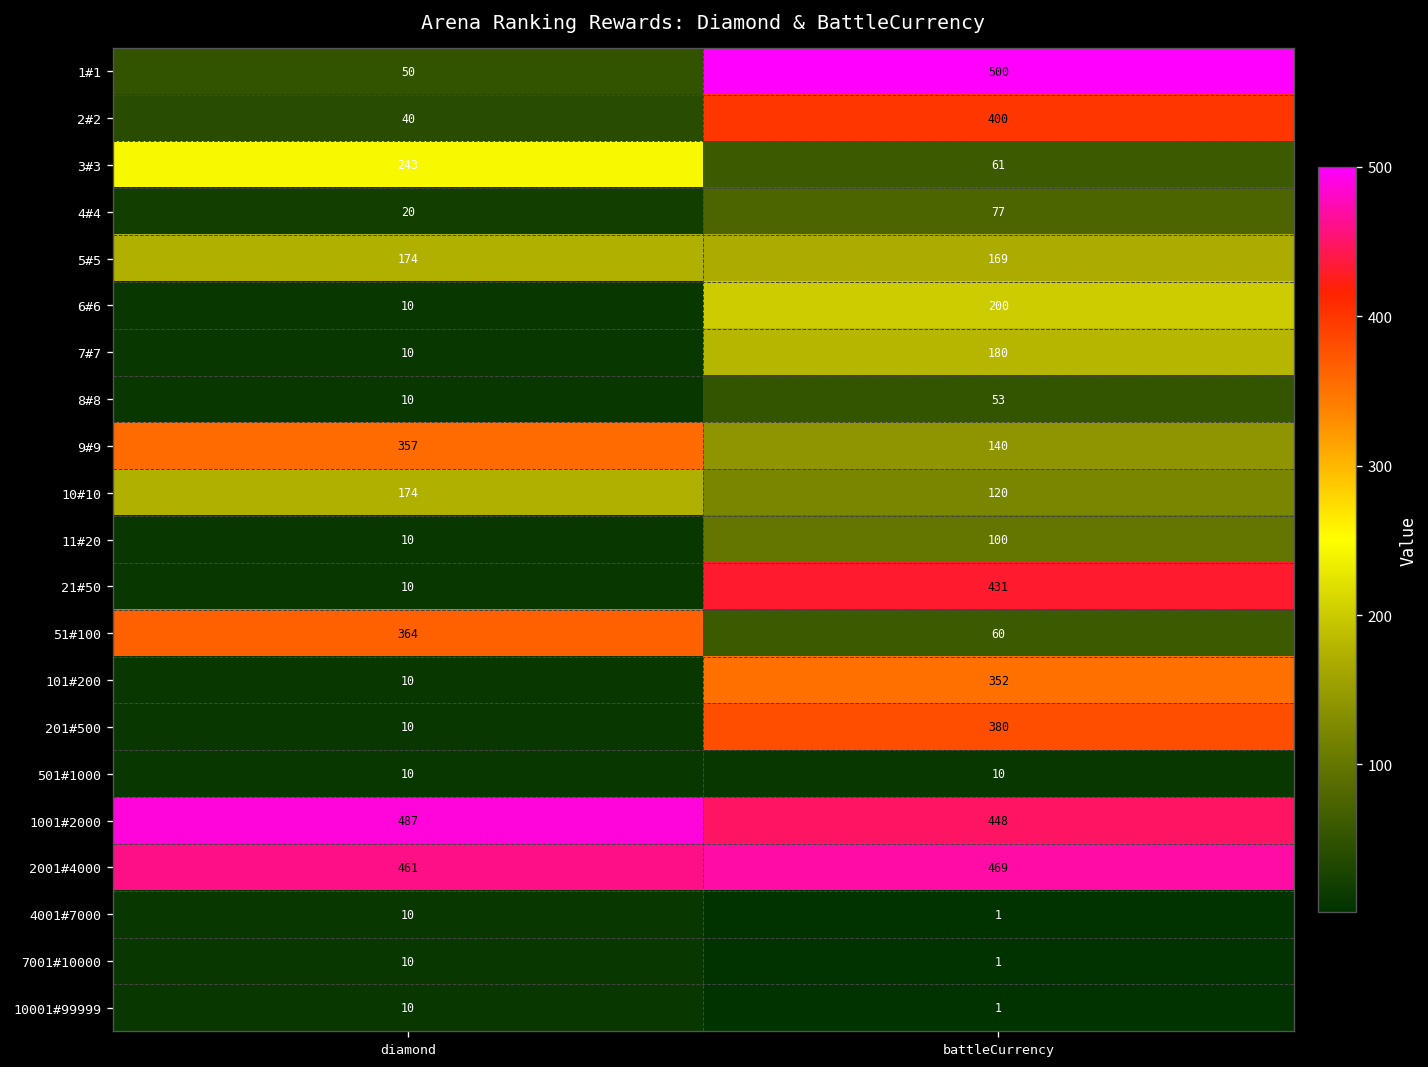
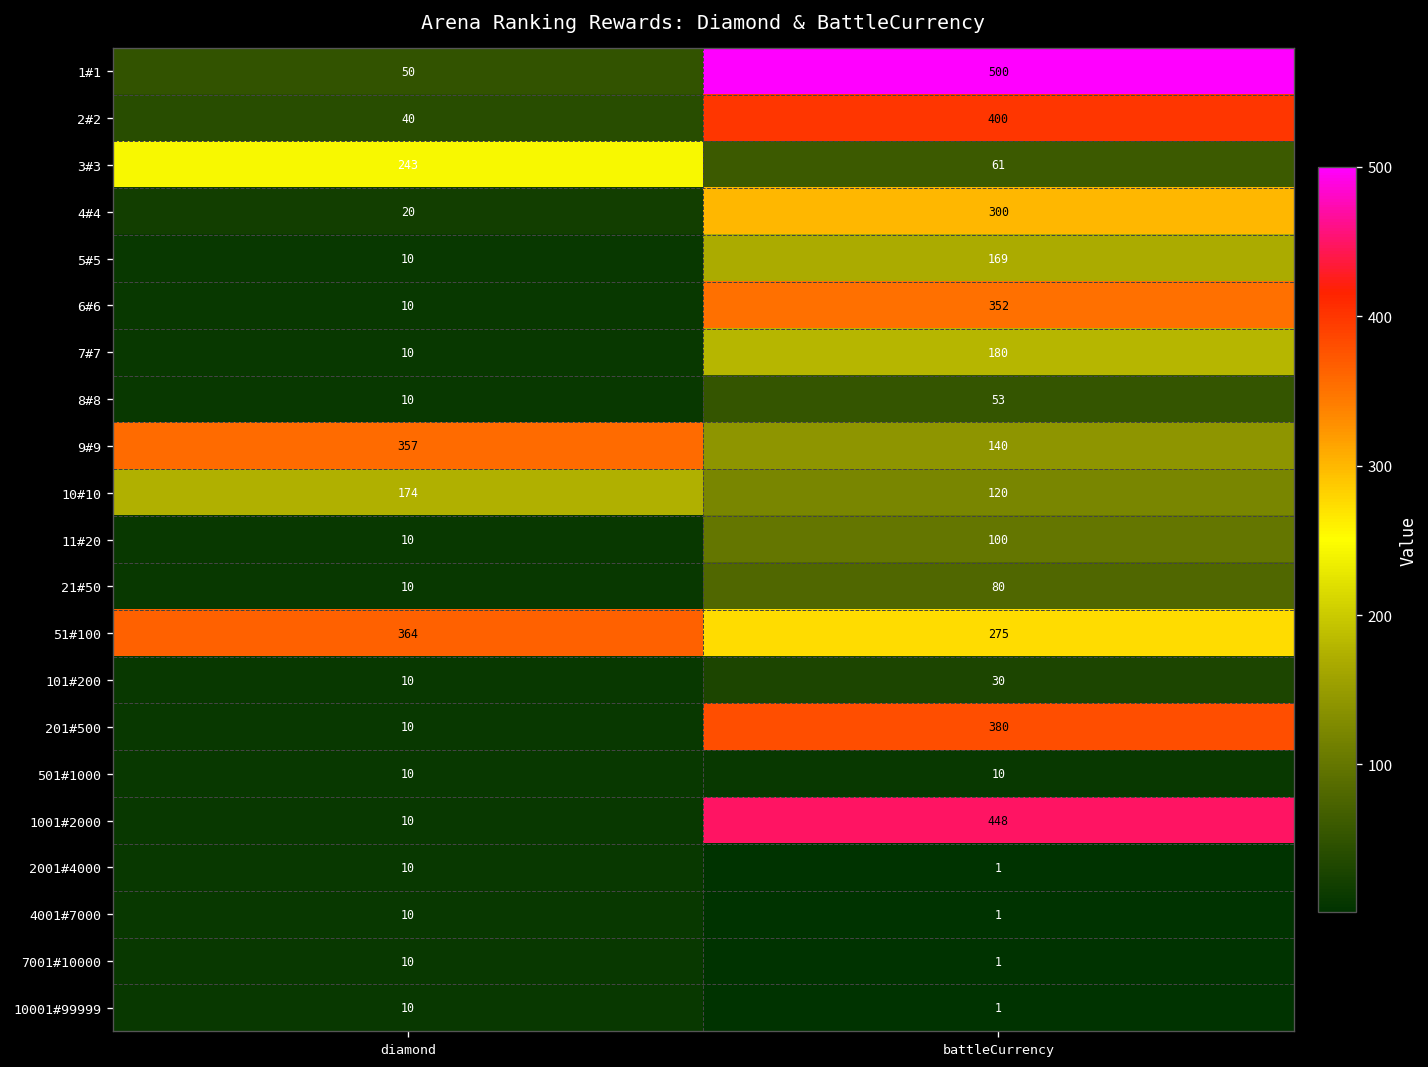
4#4, battleCurrency: 77 -> 300
5#5, diamond: 174 -> 10
6#6, battleCurrency: 200 -> 352
21#50, battleCurrency: 431 -> 80
51#100, battleCurrency: 60 -> 275
101#200, battleCurrency: 352 -> 30
1001#2000, diamond: 487 -> 10
2001#4000, diamond: 461 -> 10
2001#4000, battleCurrency: 469 -> 1
